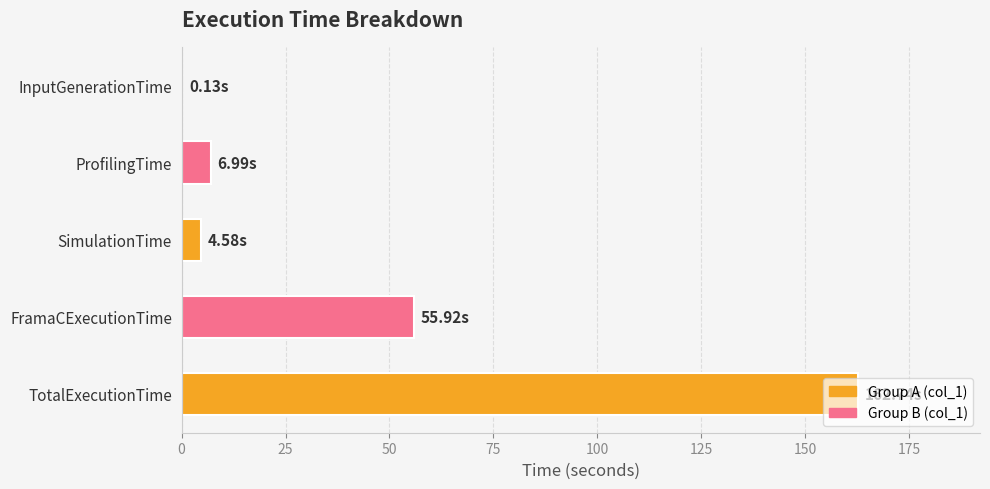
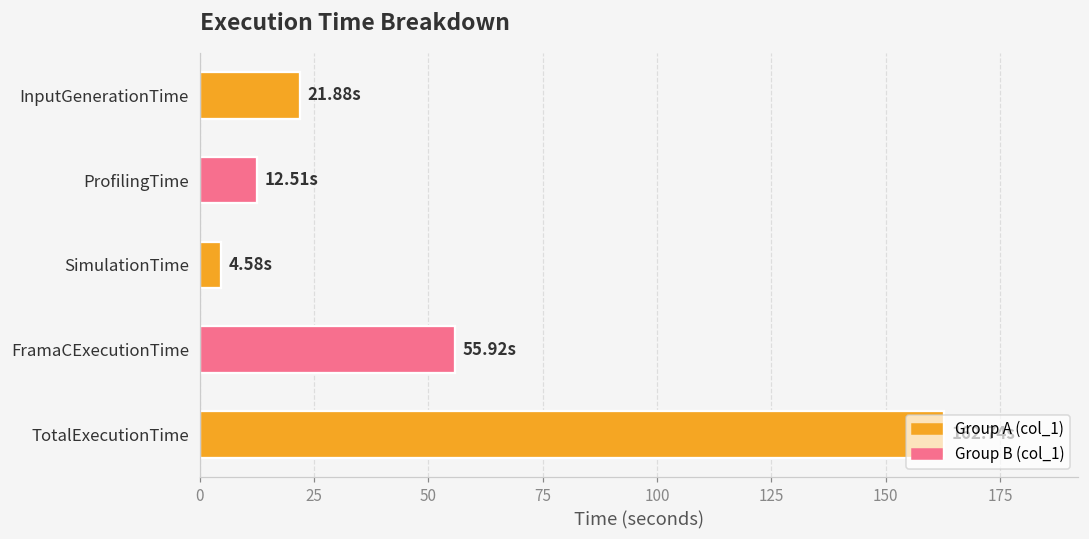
InputGenerationTime: 0.13s -> 21.88s
ProfilingTime: 6.99s -> 12.51s
